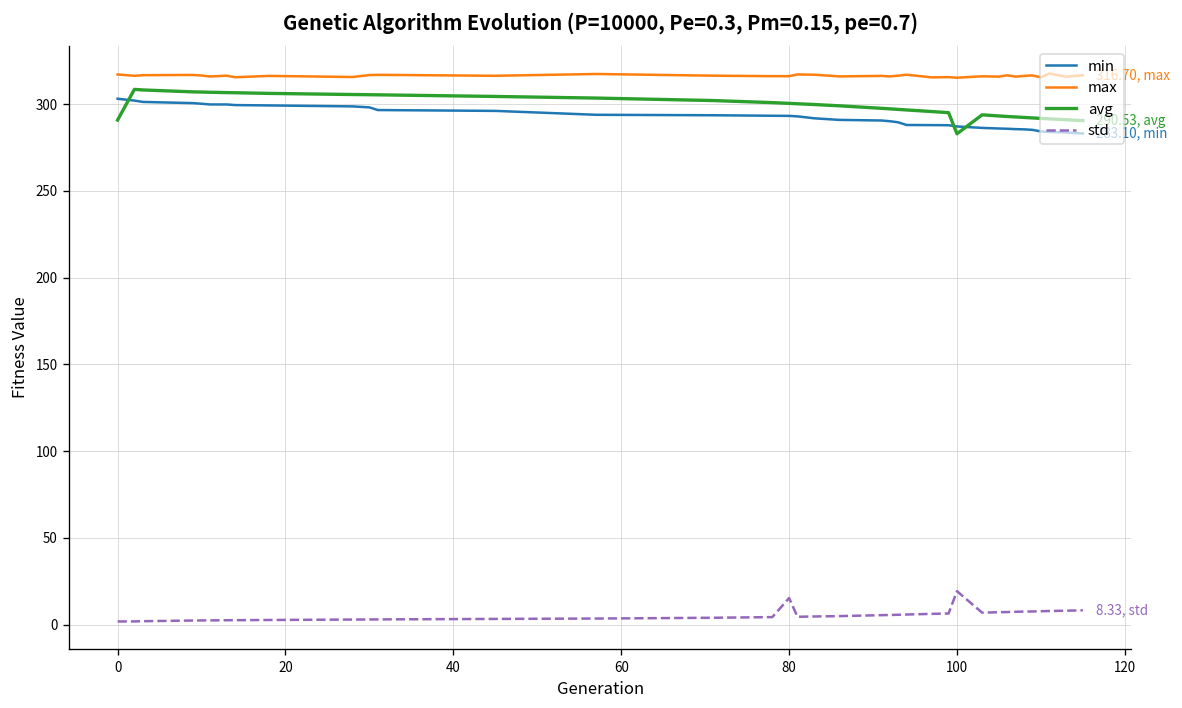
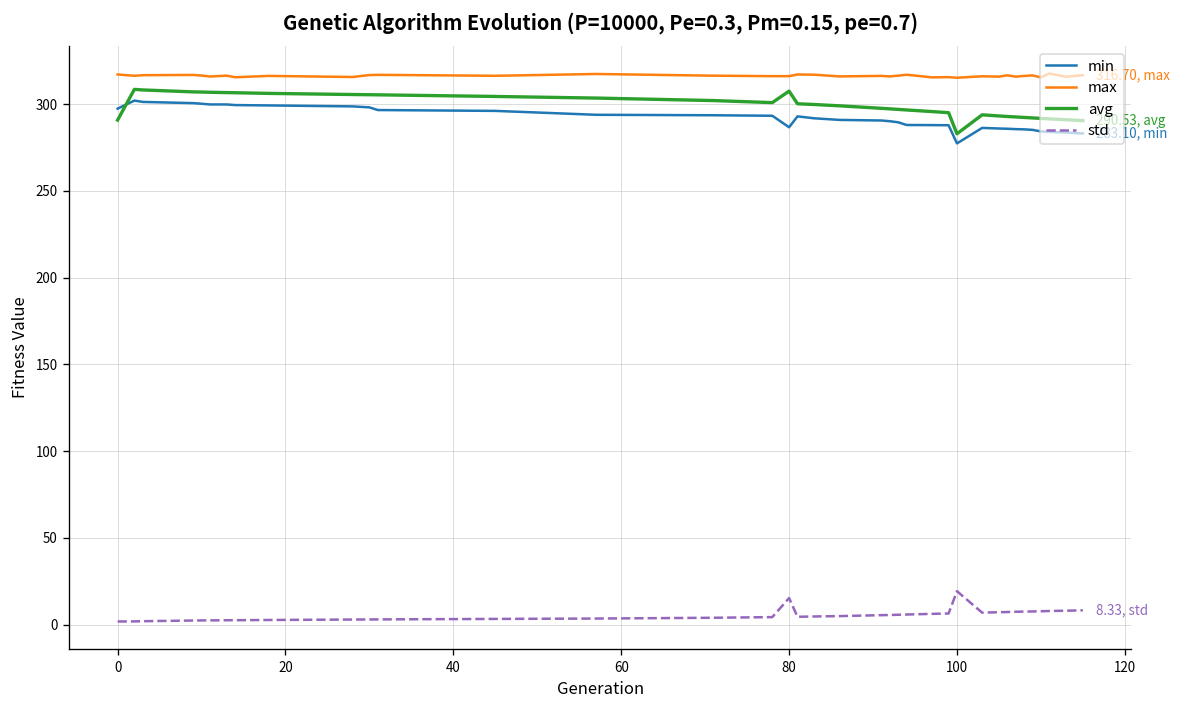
min, 0: 303 -> 297
min, 80: 293 -> 287
avg, 80: 300 -> 308
min, 100: 287 -> 277
